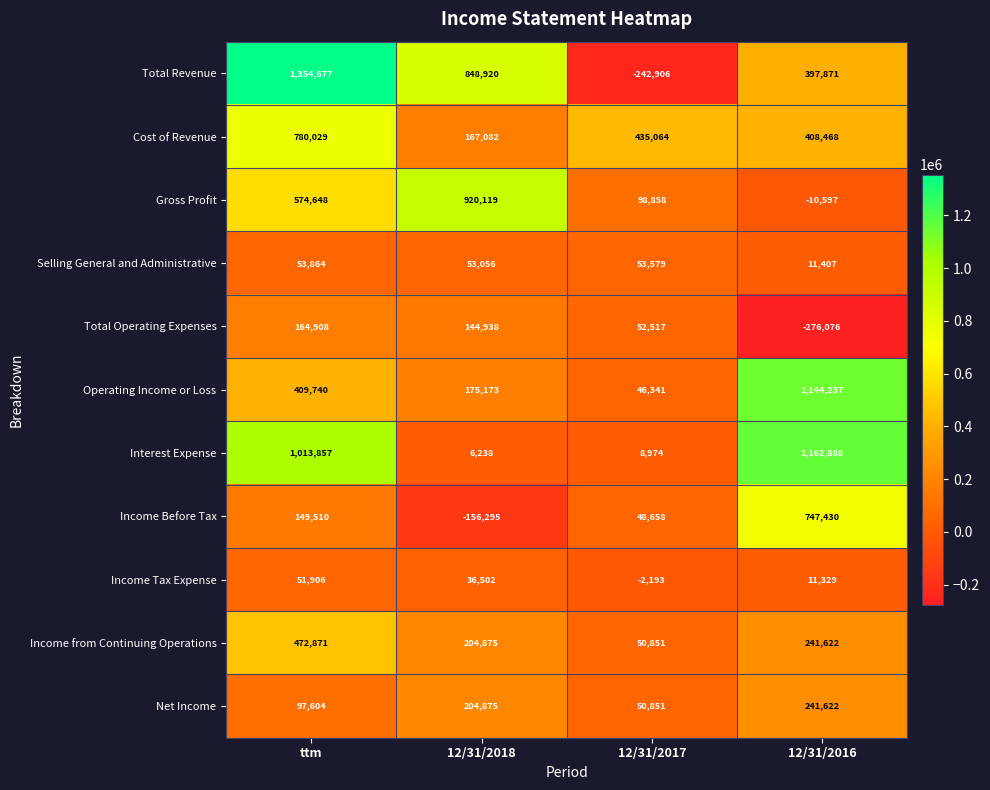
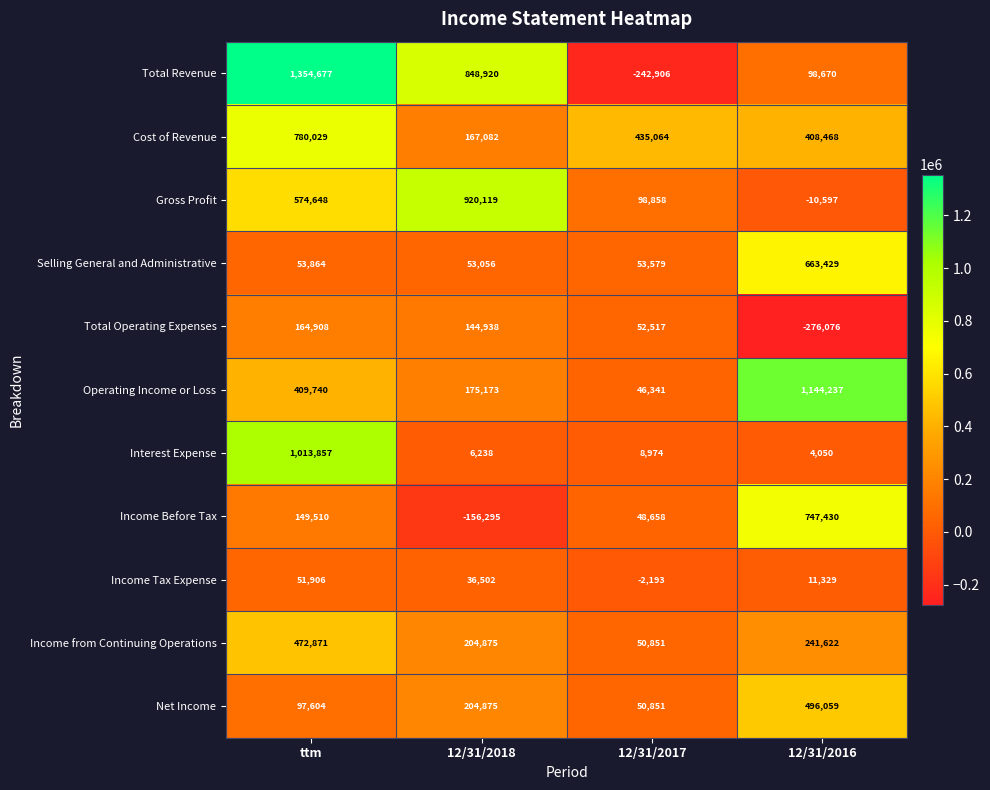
Total Revenue, 12/31/2016: 397,871 -> 98,670
Selling General and Administrative, 12/31/2016: 11,407 -> 663,429
Interest Expense, 12/31/2016: 1,162,888 -> 4,050
Net Income, 12/31/2016: 241,622 -> 496,059
